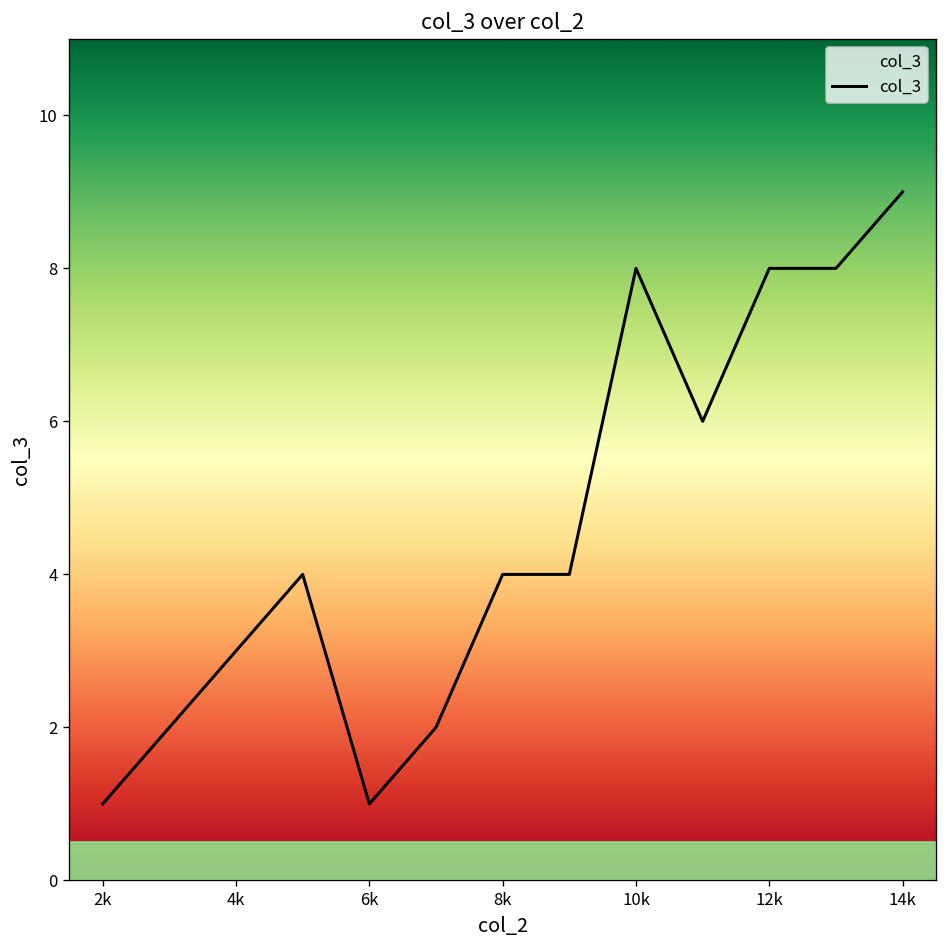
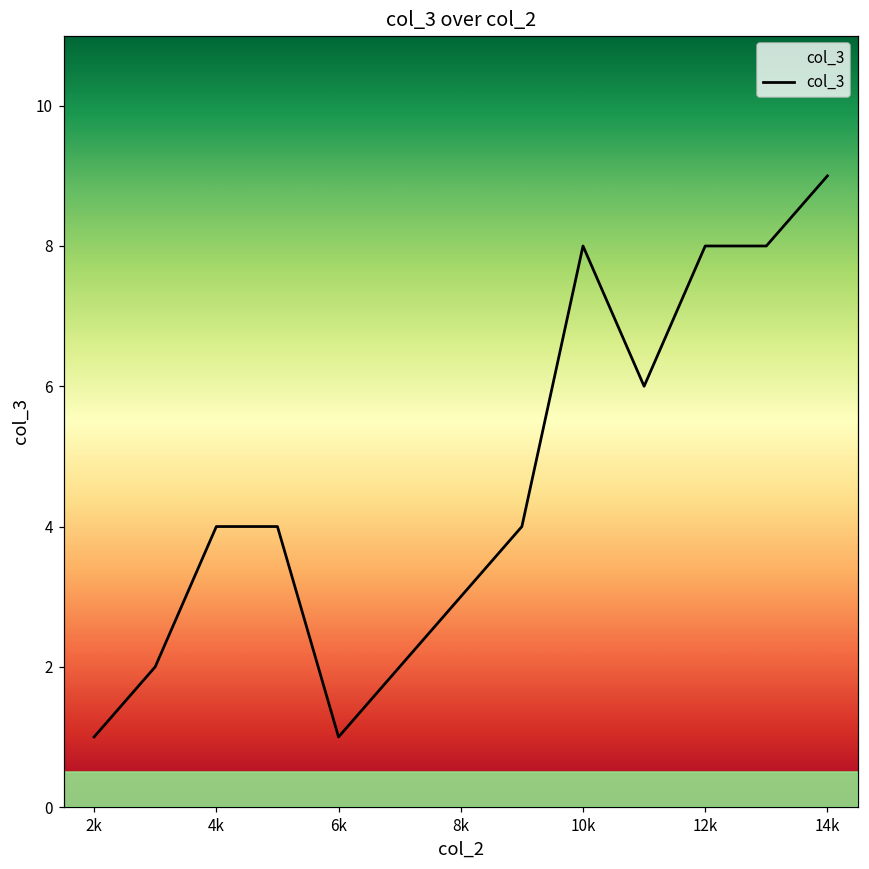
4k: 3 -> 4
8k: 4 -> 3
